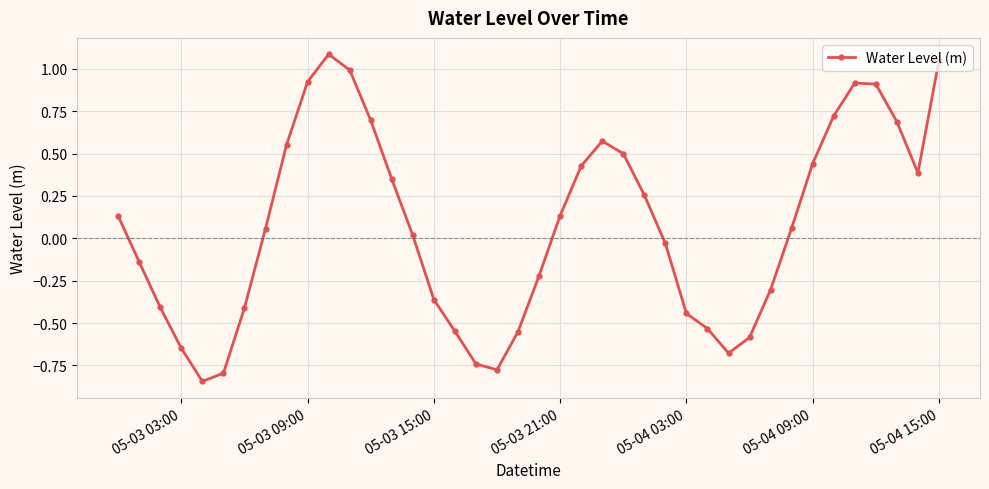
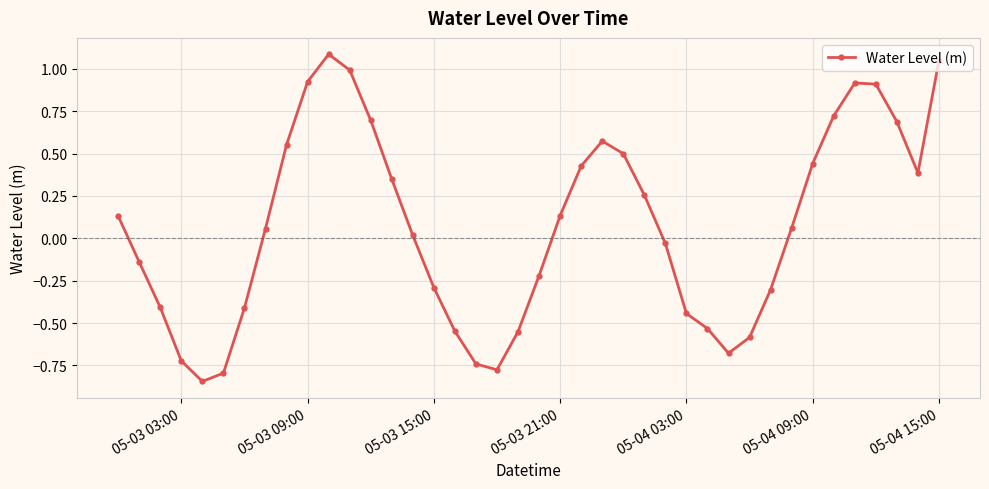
05-03 03:00: -0.65 -> -0.72
05-03 15:00: -0.36 -> -0.29
